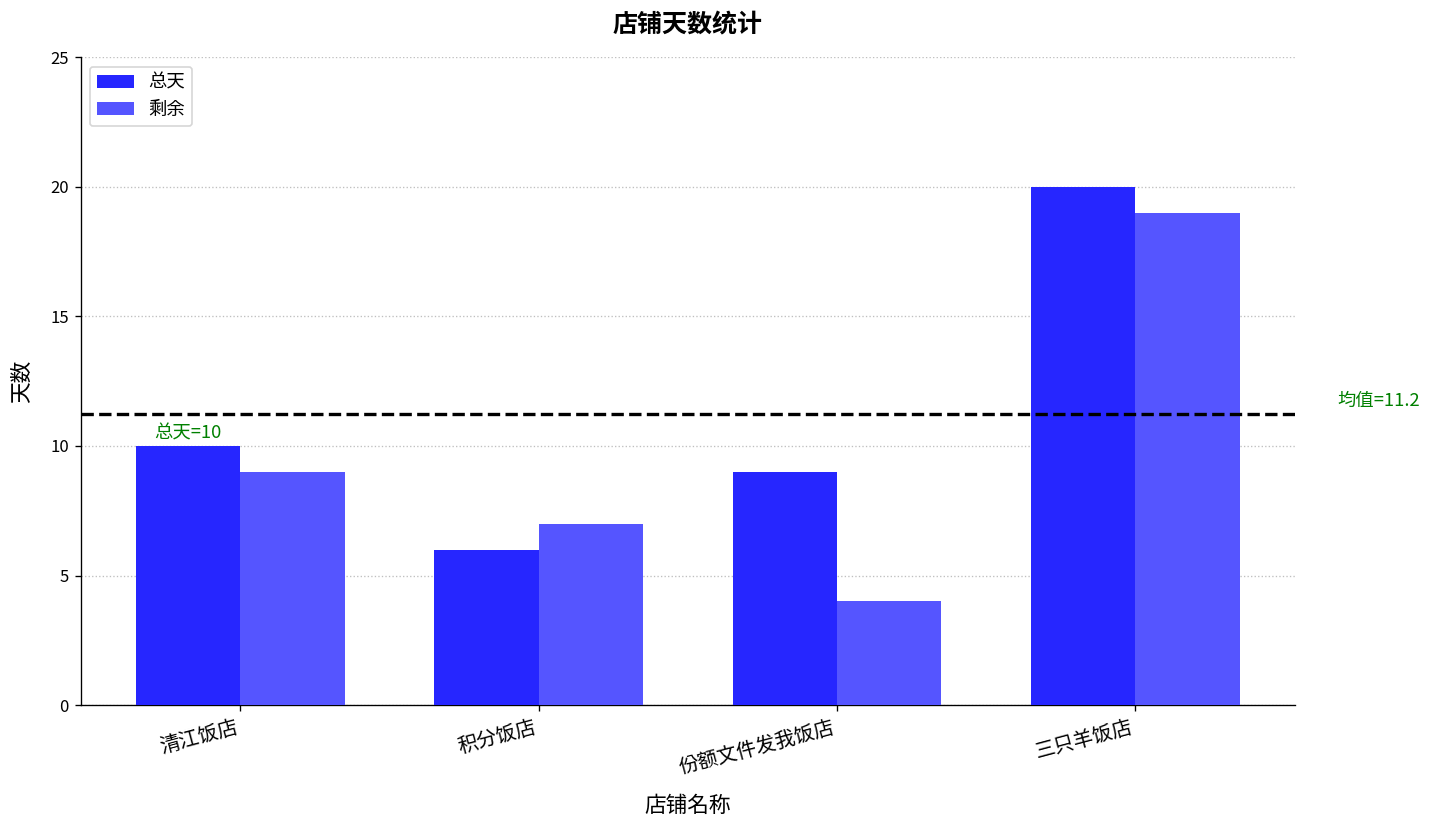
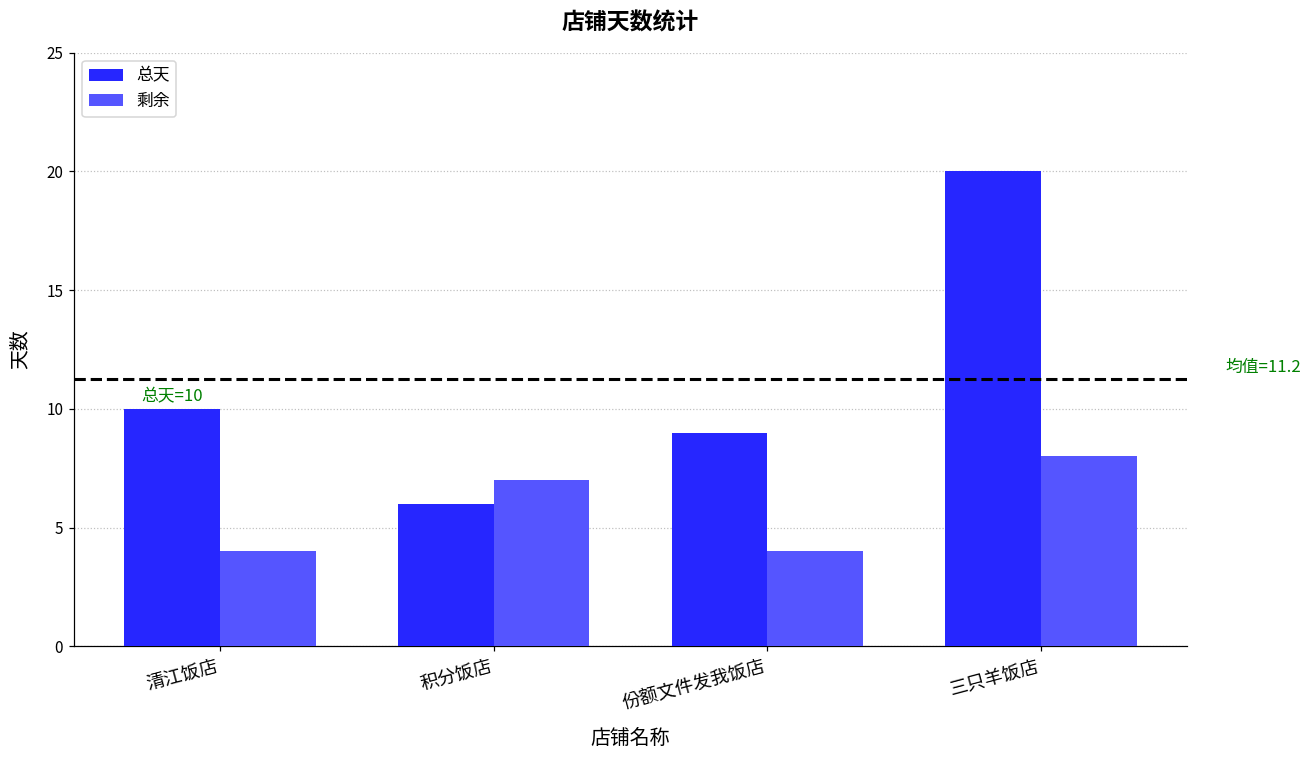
剩余, 清江饭店: 9 -> 4
剩余, 三只羊饭店: 19 -> 8
